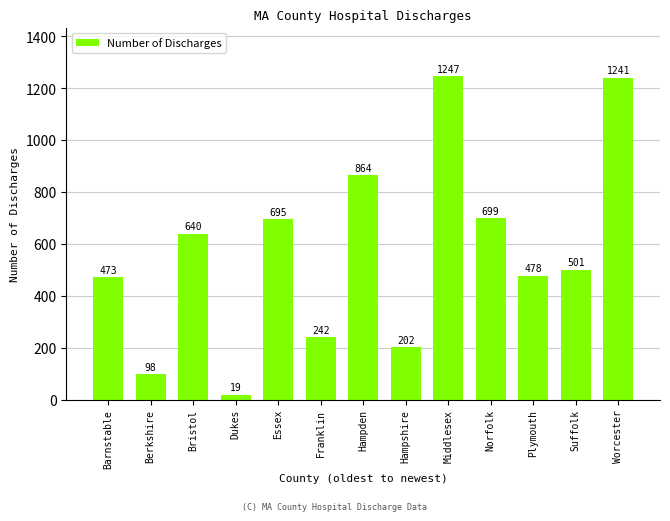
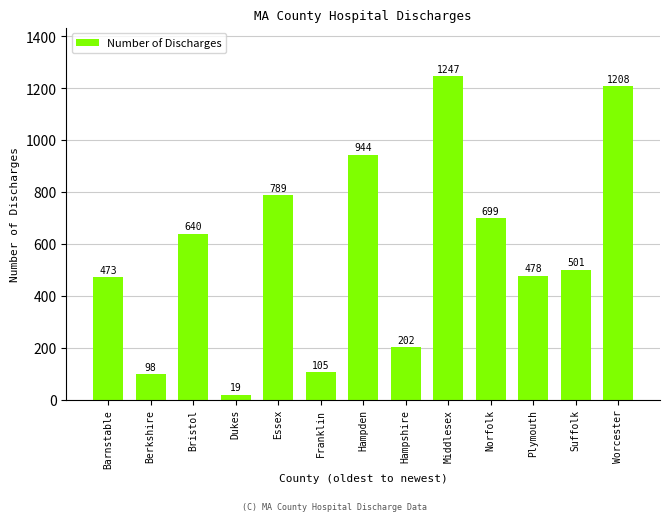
Essex: 695 -> 789
Franklin: 242 -> 105
Hampden: 864 -> 944
Worcester: 1241 -> 1208
